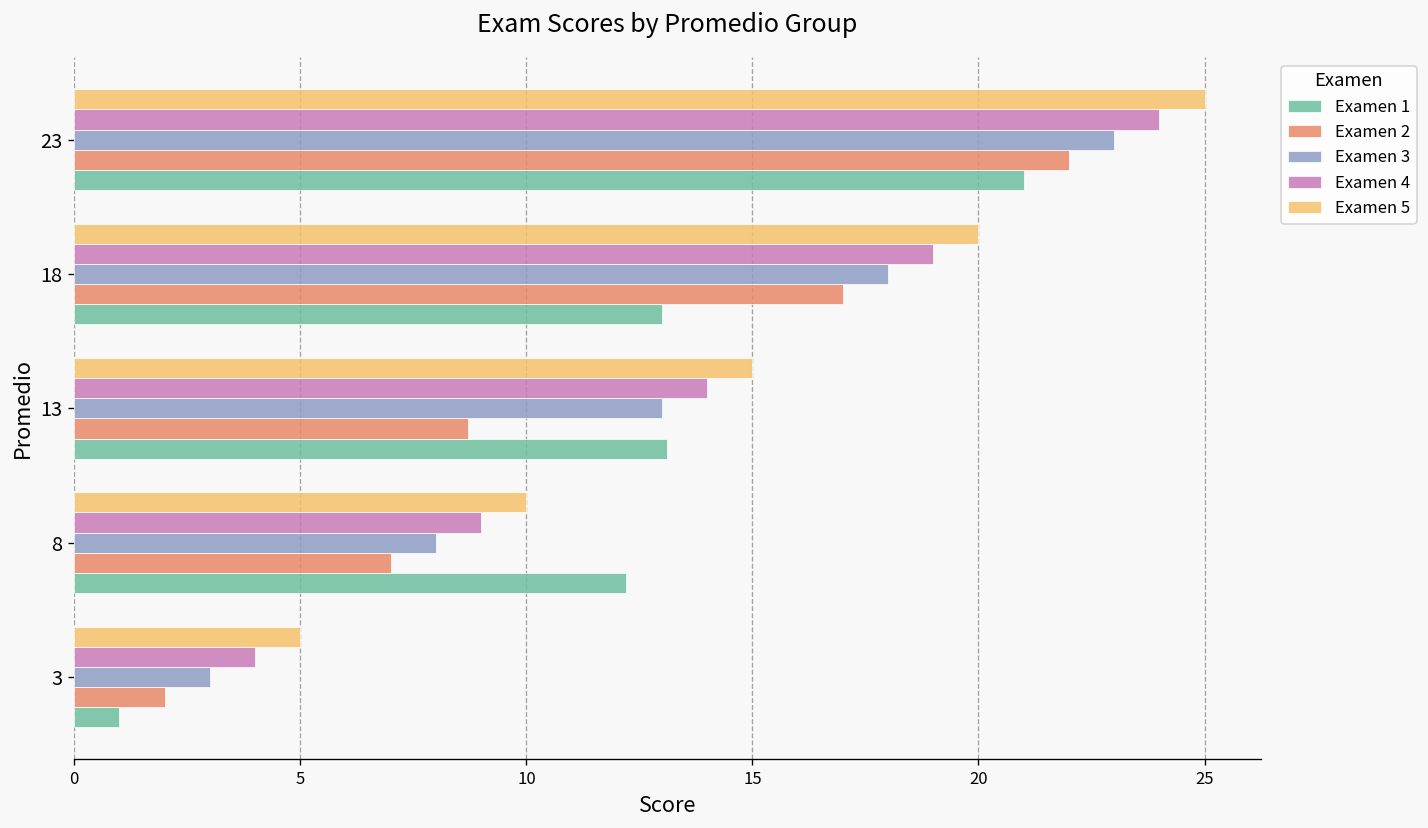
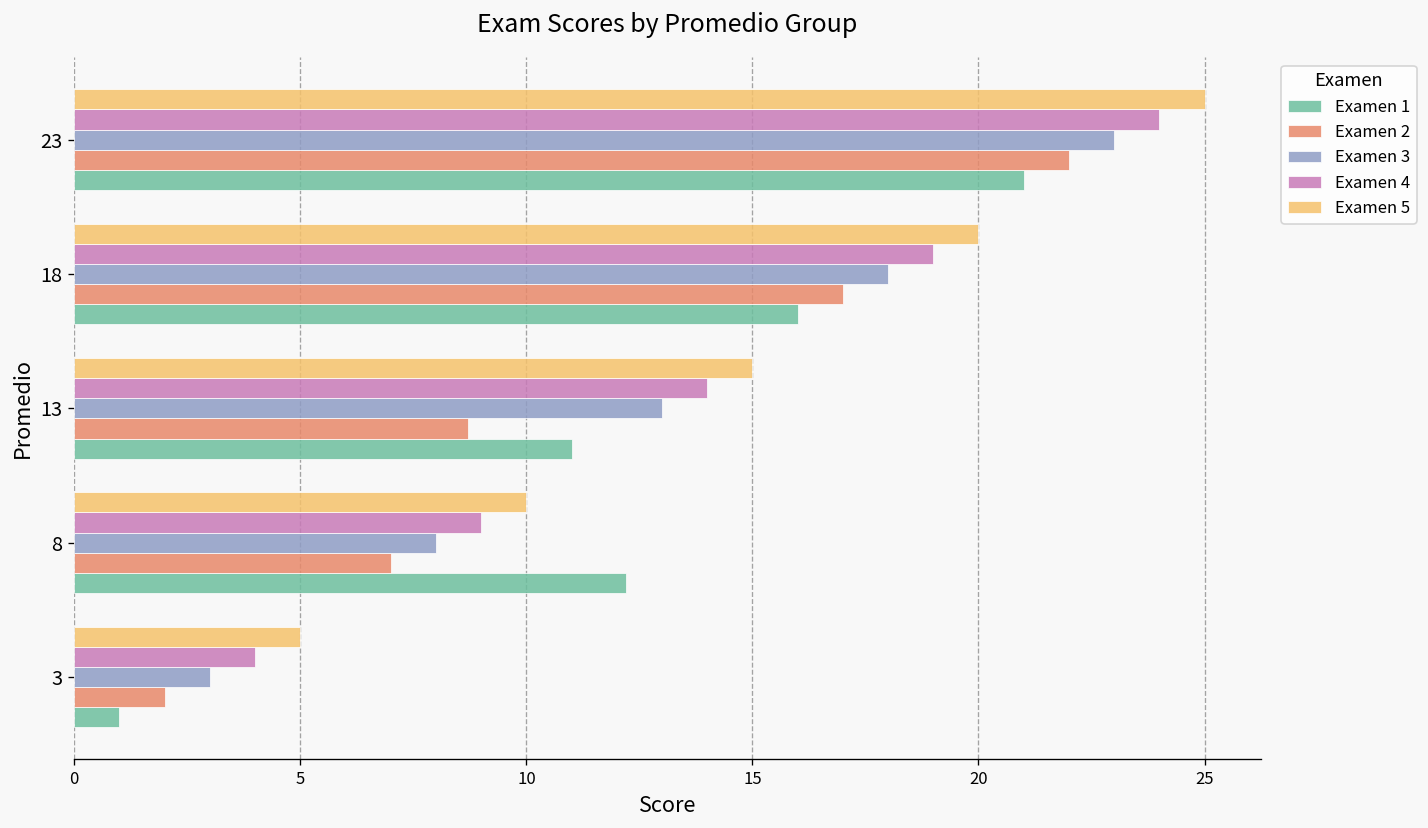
Examen 1, 18: 13 -> 16
Examen 1, 13: 13.1 -> 11.0
